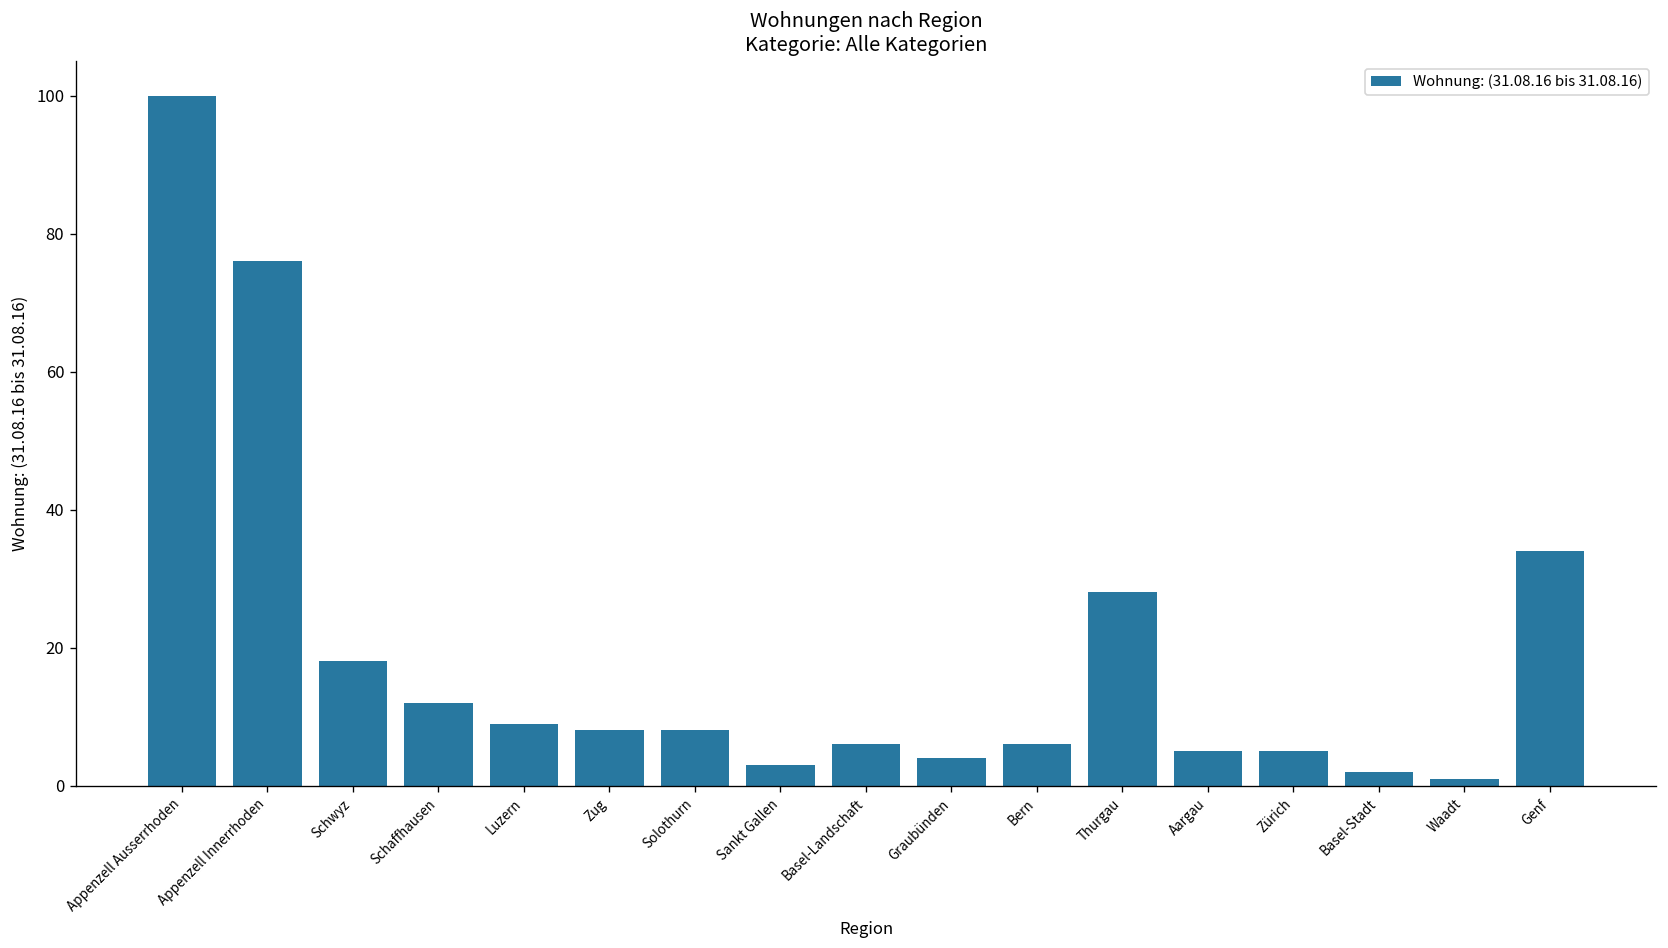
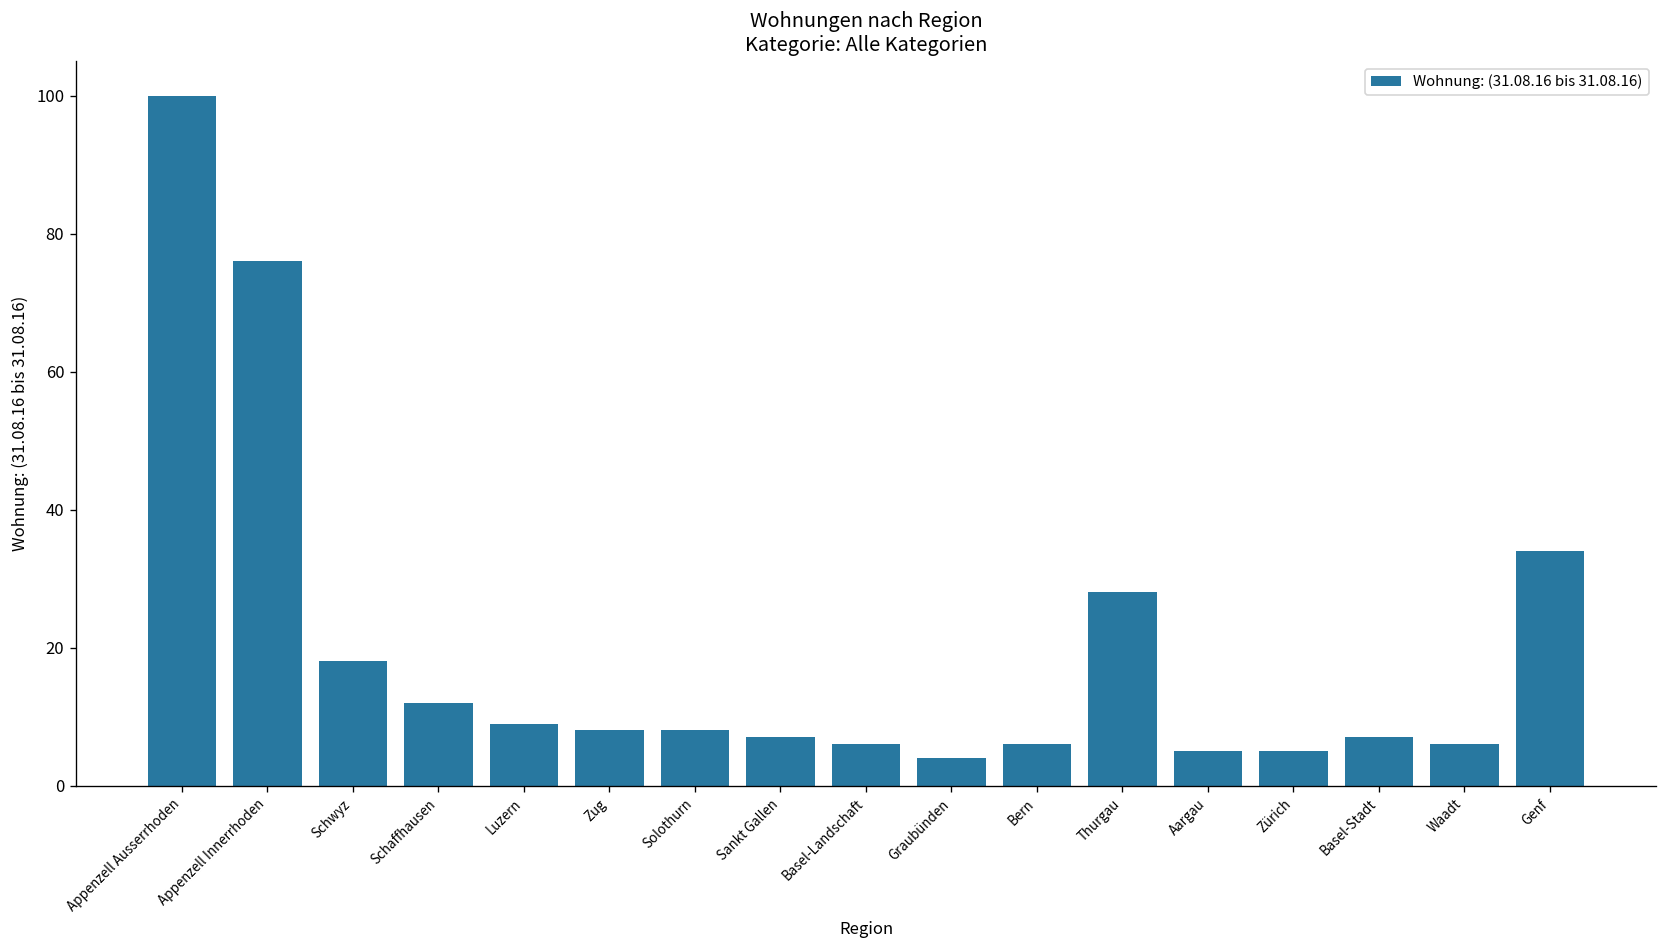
Sankt Gallen: 3 -> 7
Basel-Stadt: 2 -> 7
Waadt: 1 -> 6
